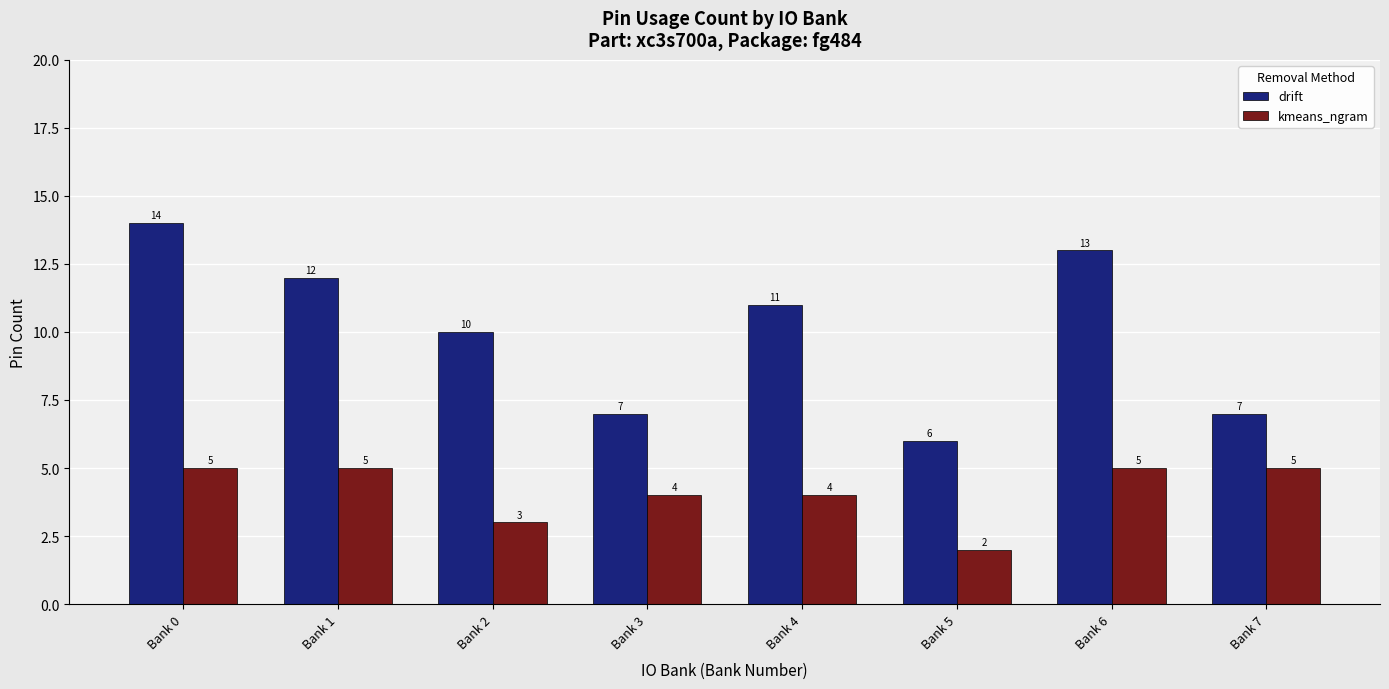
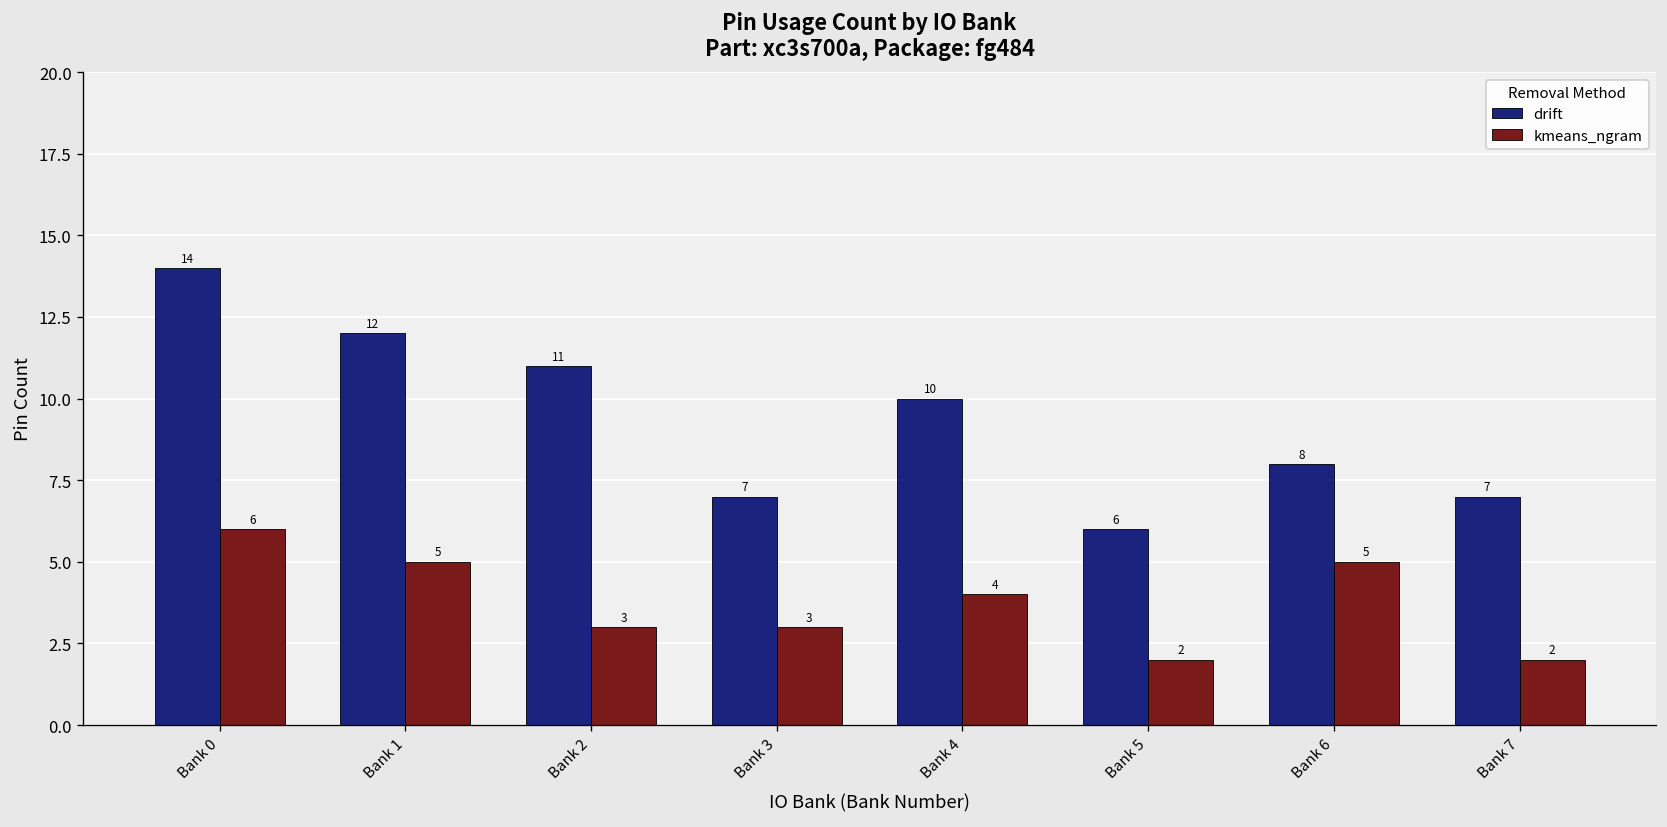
kmeans_ngram, Bank 0: 5 -> 6
drift, Bank 2: 10 -> 11
kmeans_ngram, Bank 3: 4 -> 3
drift, Bank 4: 11 -> 10
drift, Bank 6: 13 -> 8
kmeans_ngram, Bank 7: 5 -> 2
